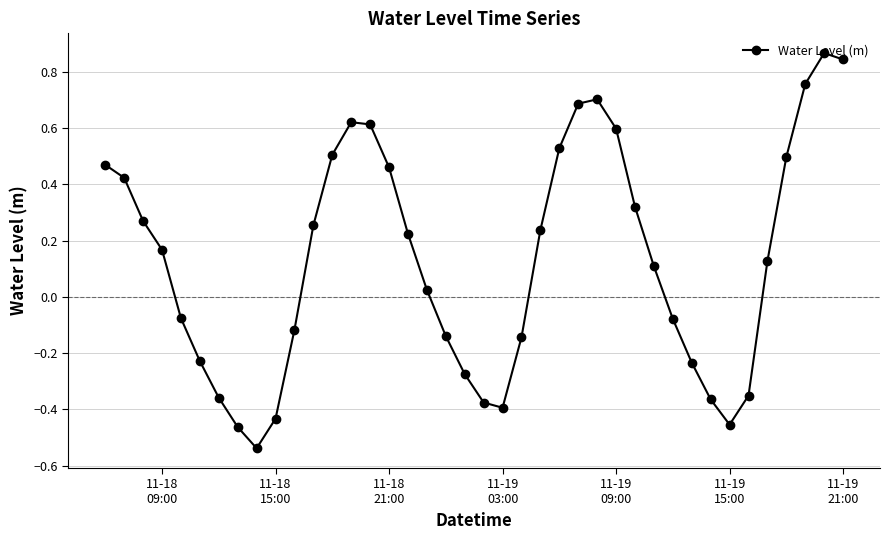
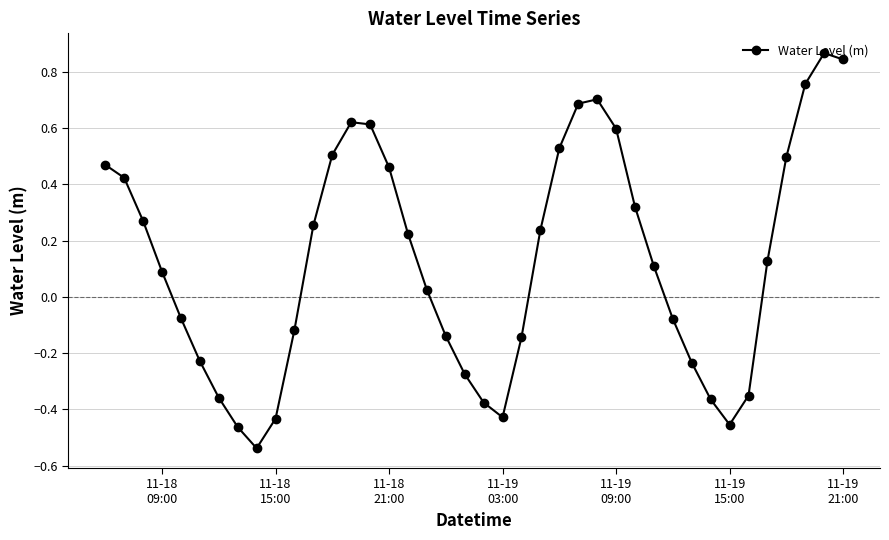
11-18 09:00: 0.17 -> 0.09
11-19 03:00: -0.39 -> -0.43
